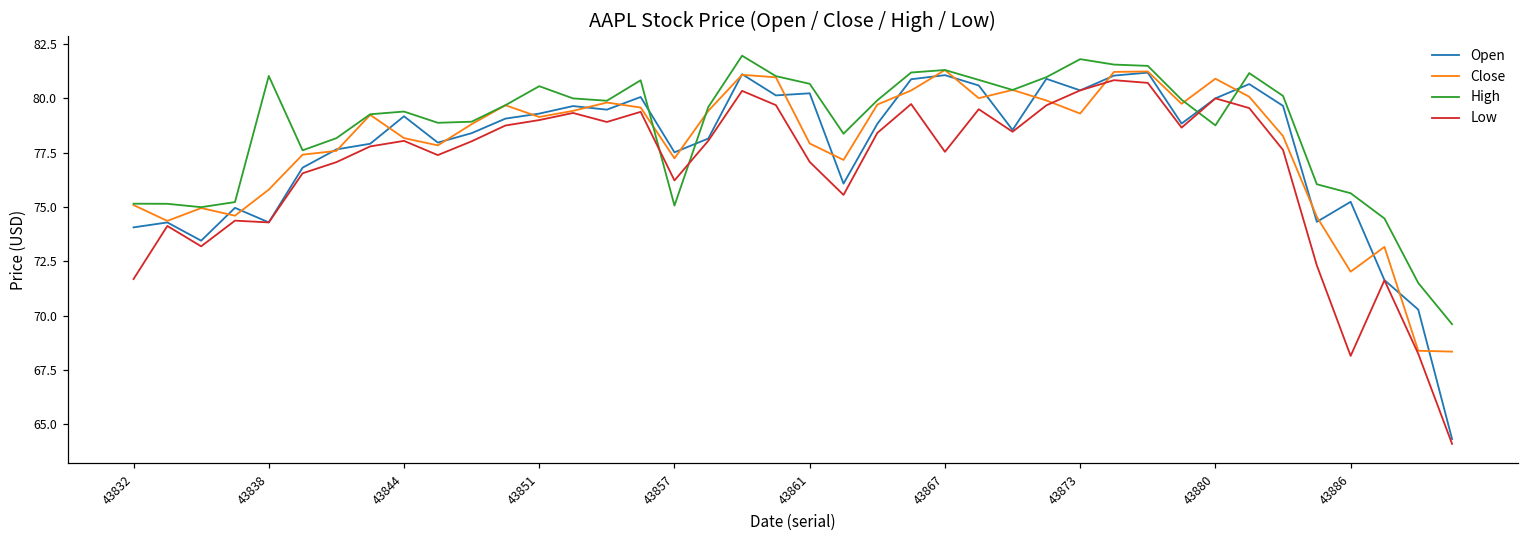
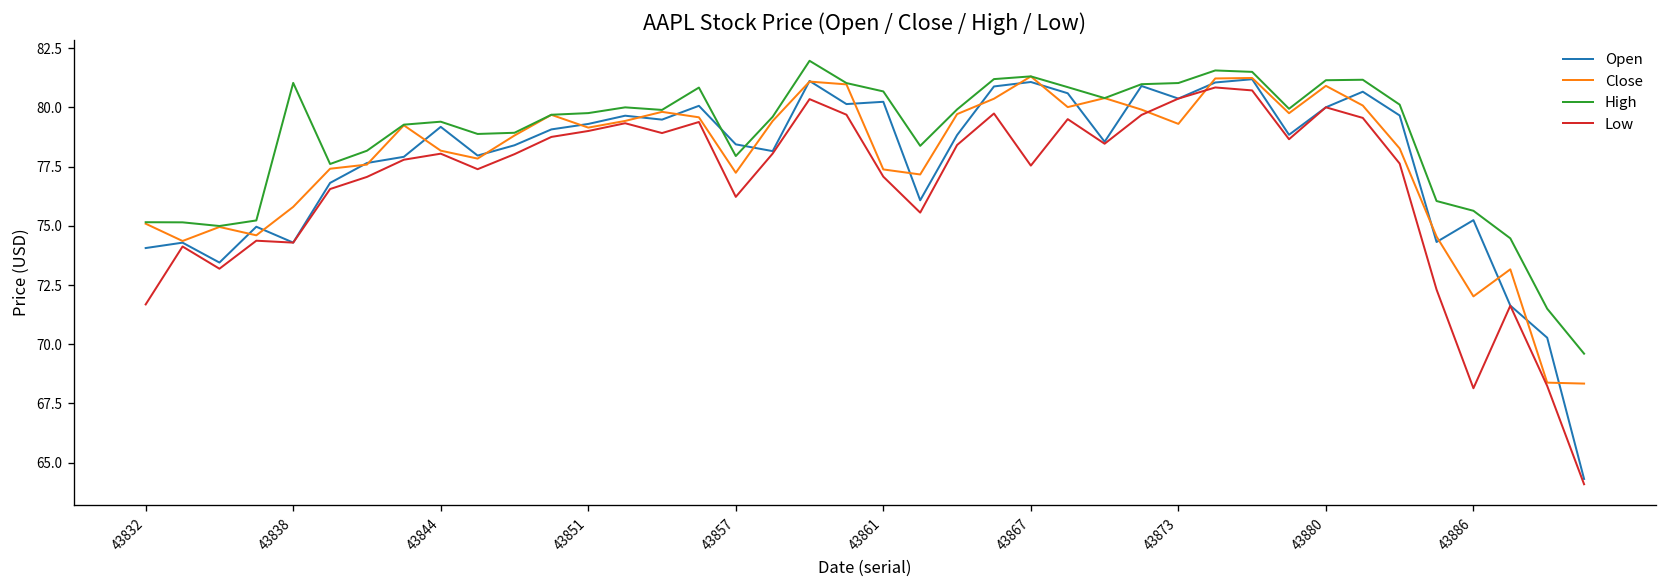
High, 43851: 80.6 -> 79.8
Open, 43857: 77.5 -> 78.4
High, 43857: 75.1 -> 77.9
Close, 43861: 77.9 -> 77.4
High, 43873: 81.8 -> 81.0
High, 43880: 78.8 -> 81.1
